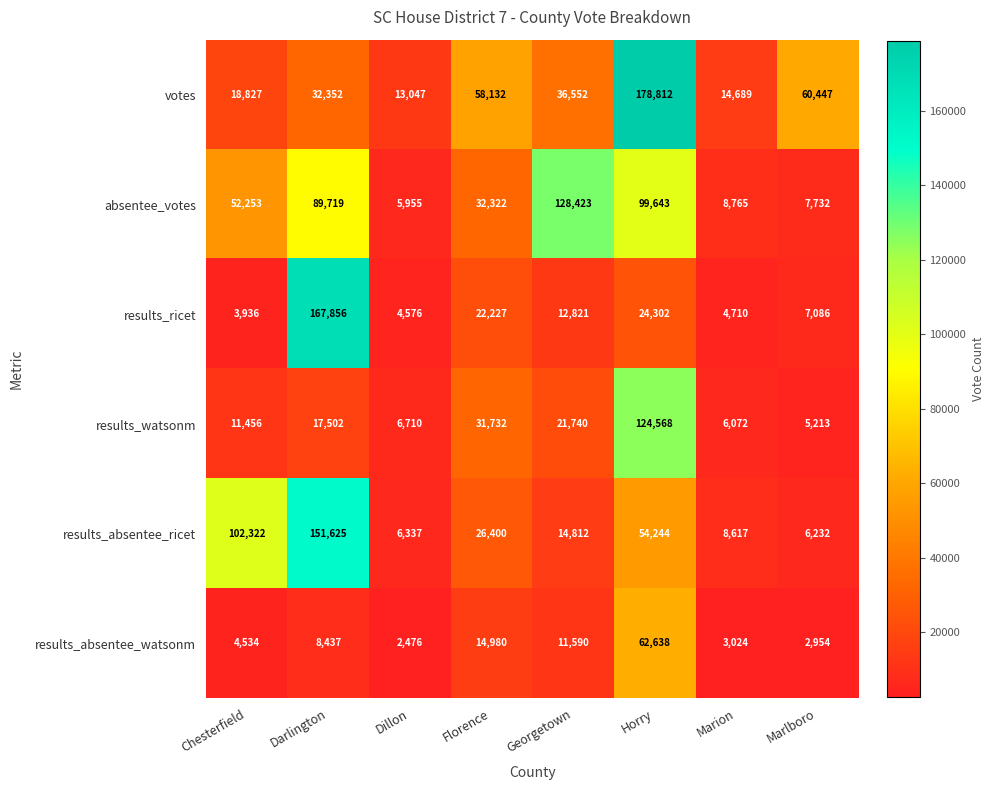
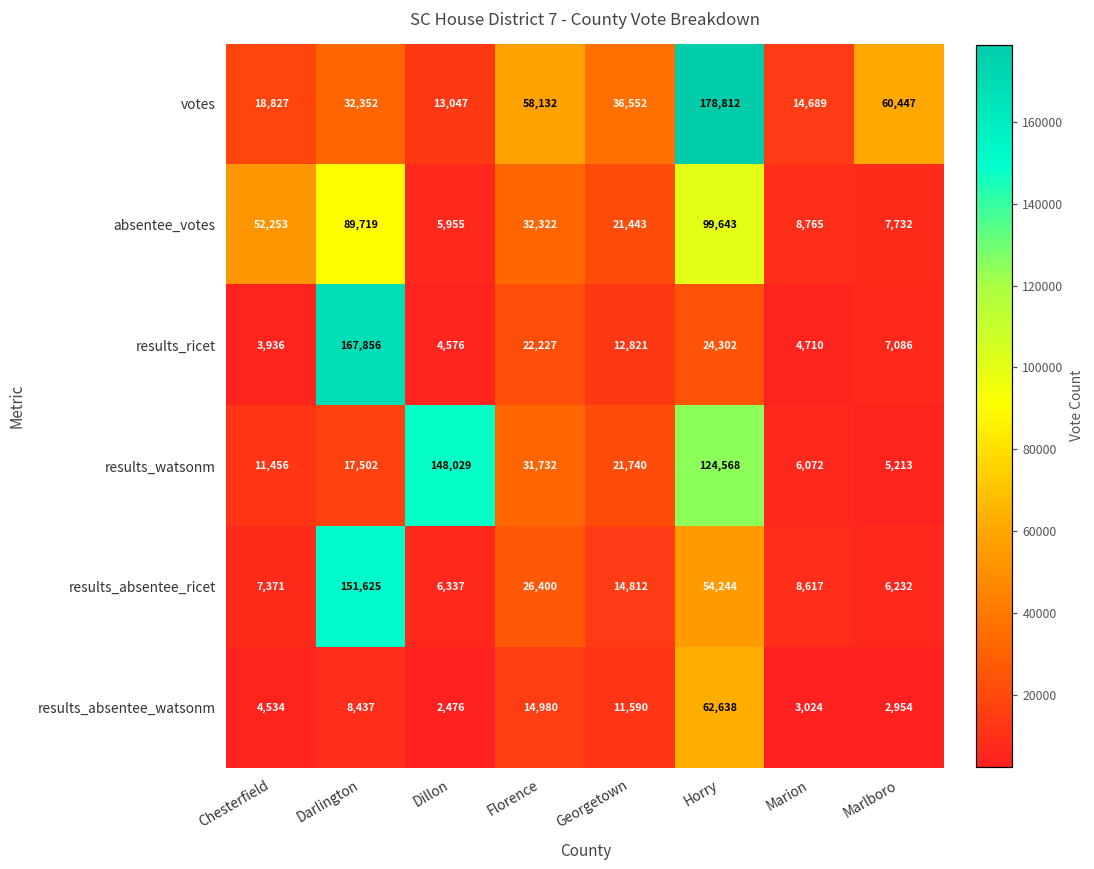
absentee_votes, Georgetown: 128,423 -> 21,443
results_watsonm, Dillon: 6,710 -> 148,029
results_absentee_ricet, Chesterfield: 102,322 -> 7,371
